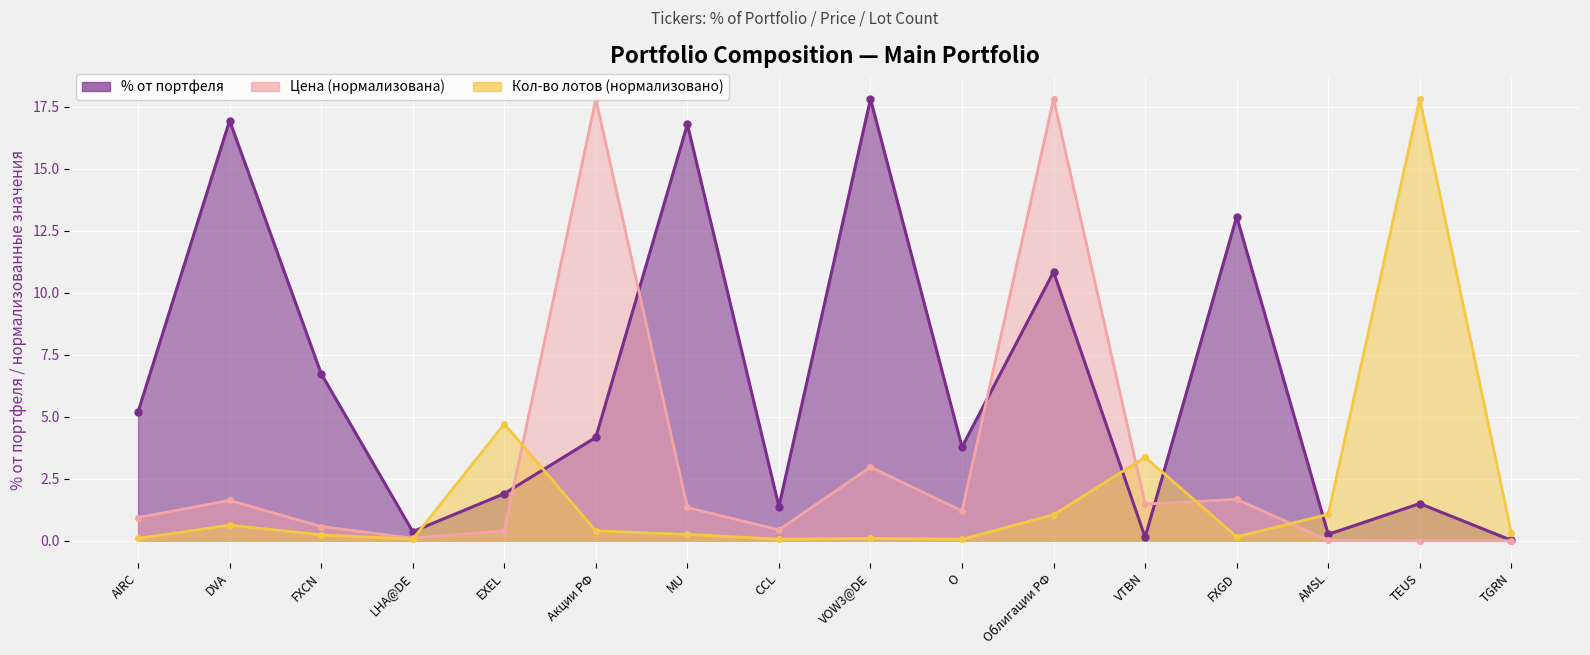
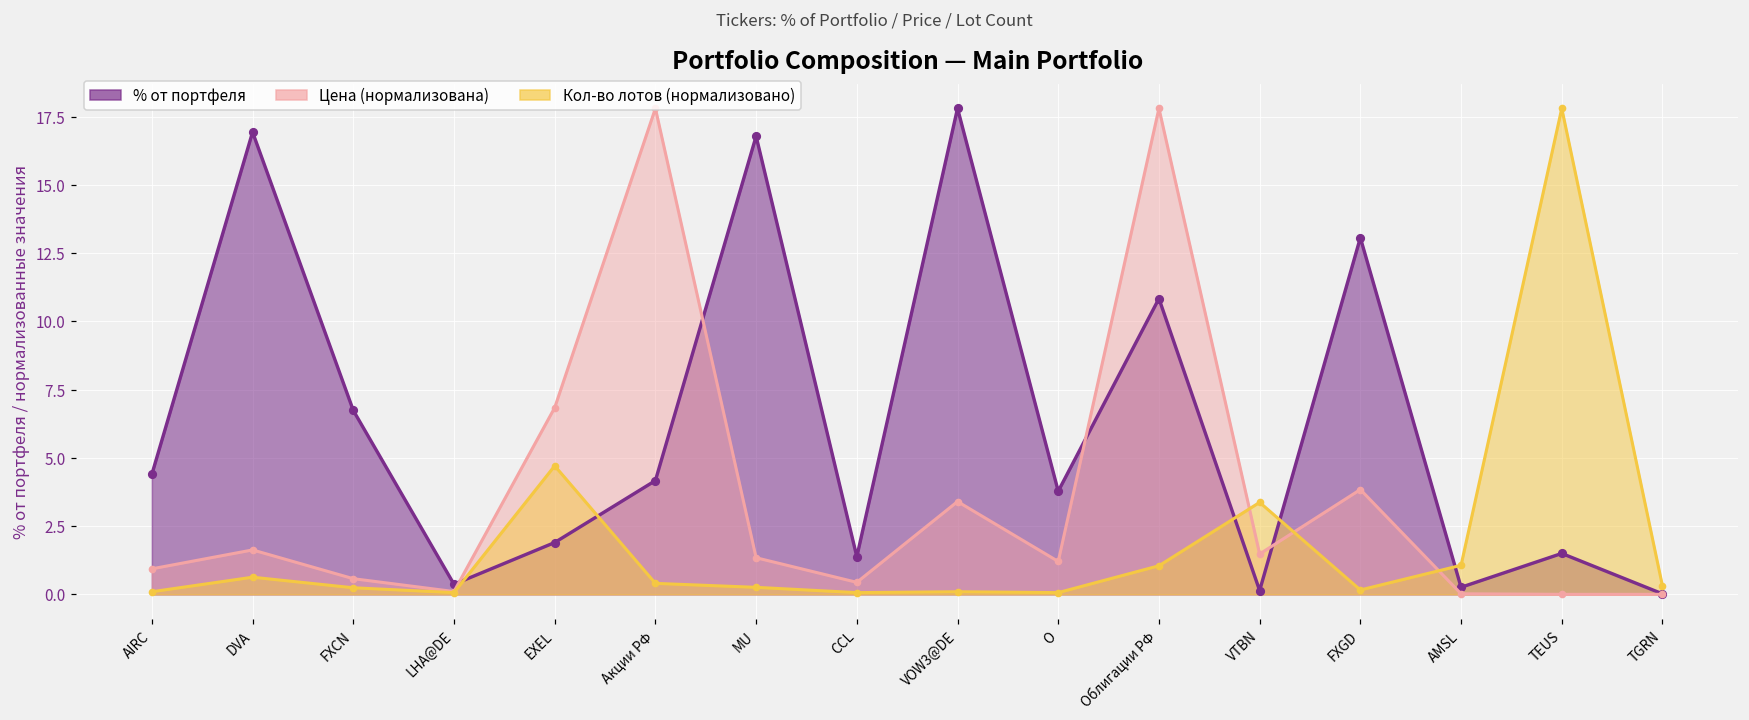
% от портфеля, AIRC: 5.2 -> 4.4
Цена (нормализована), EXEL: 0.4 -> 6.8
Цена (нормализована), VOW3@DE: 3.0 -> 3.4
Цена (нормализована), FXGD: 1.7 -> 3.8
